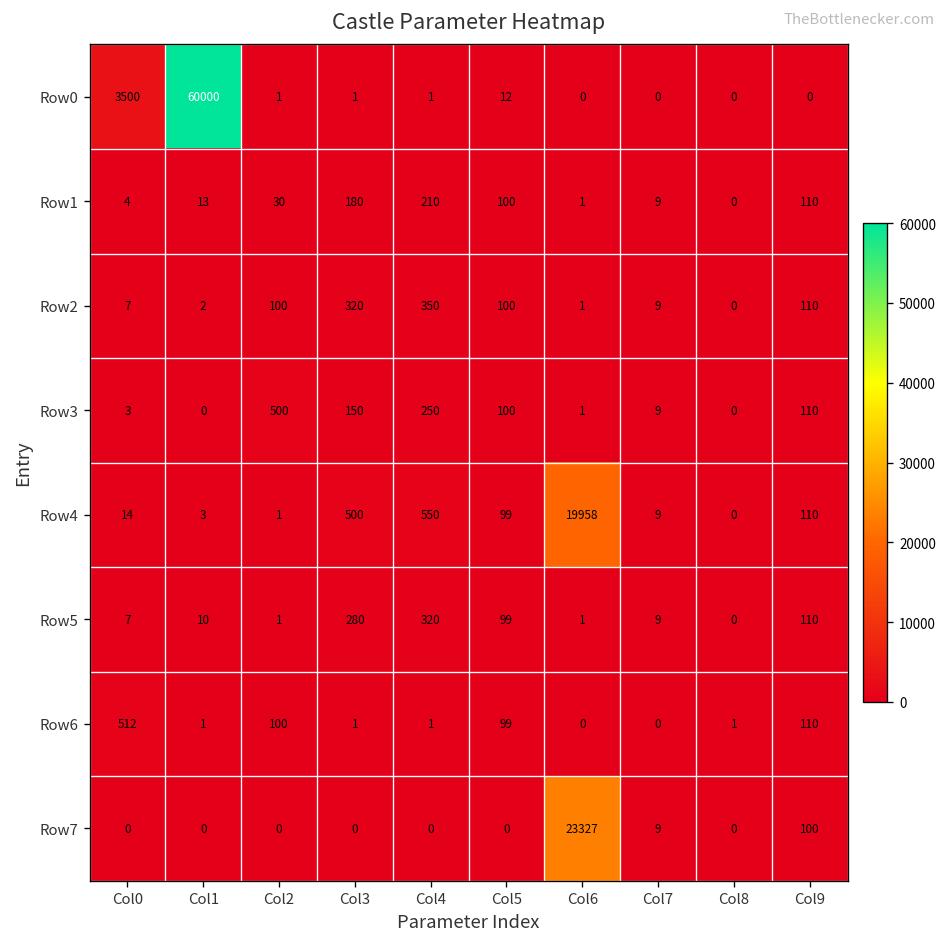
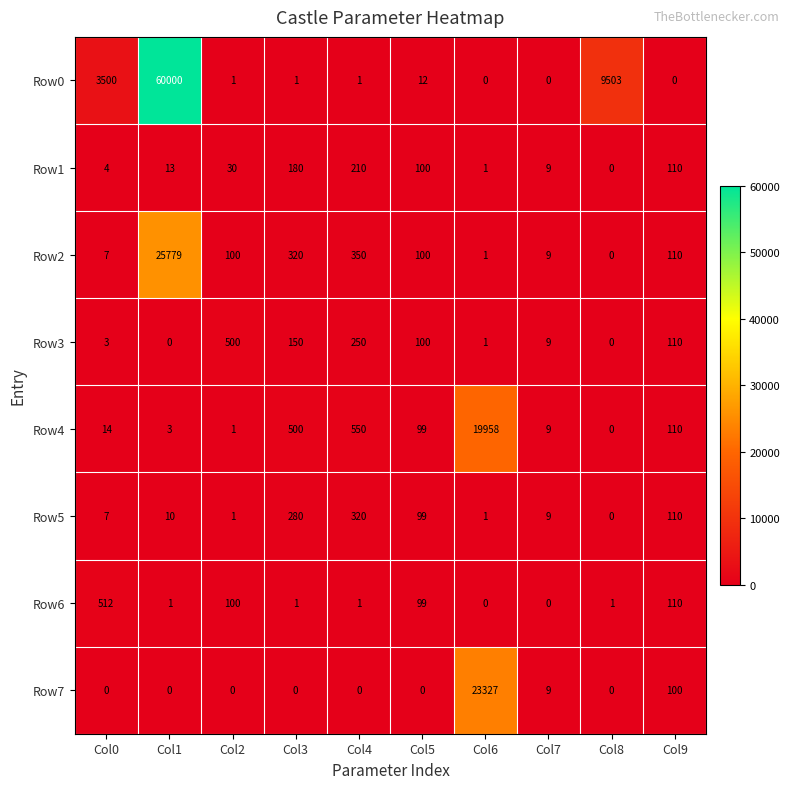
Row0, Col8: 0 -> 9503
Row2, Col1: 2 -> 25779
